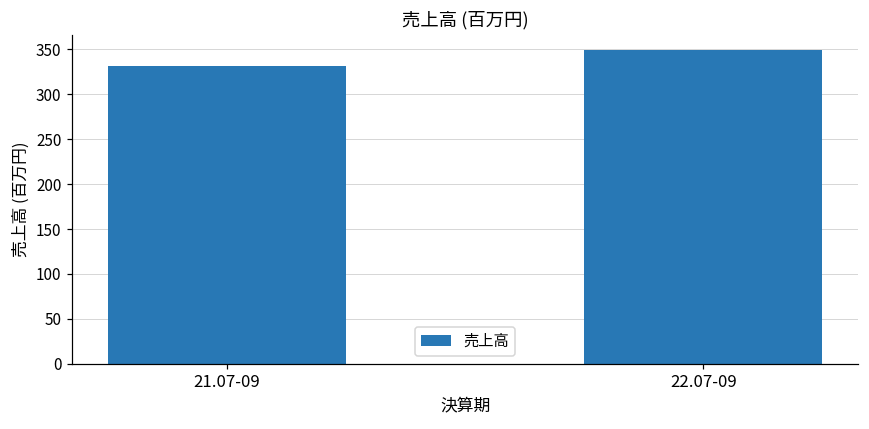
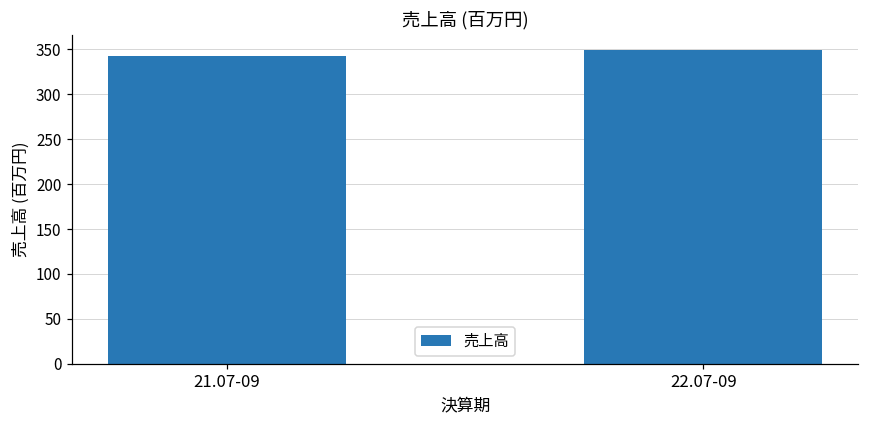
21.07-09: 330 -> 340
